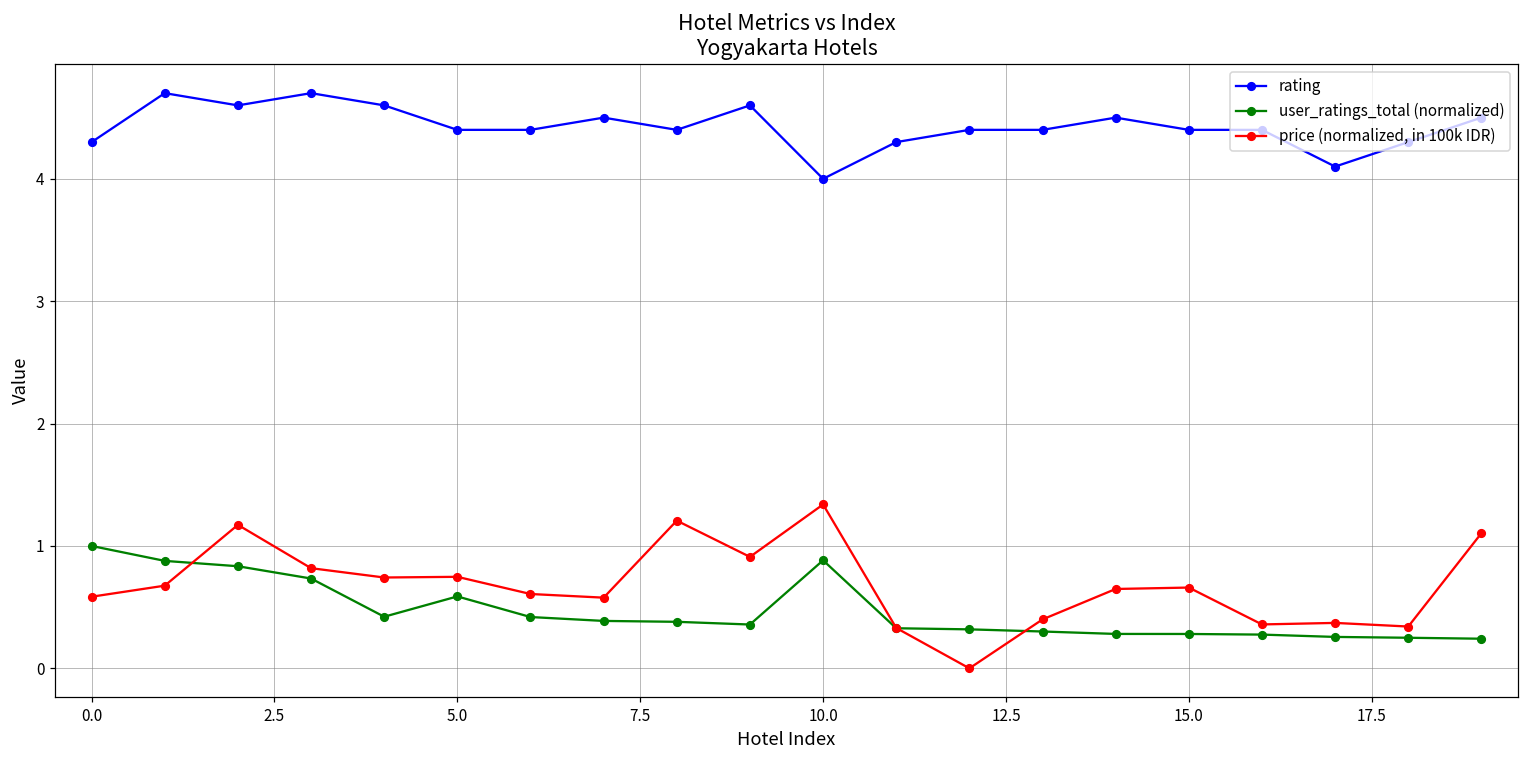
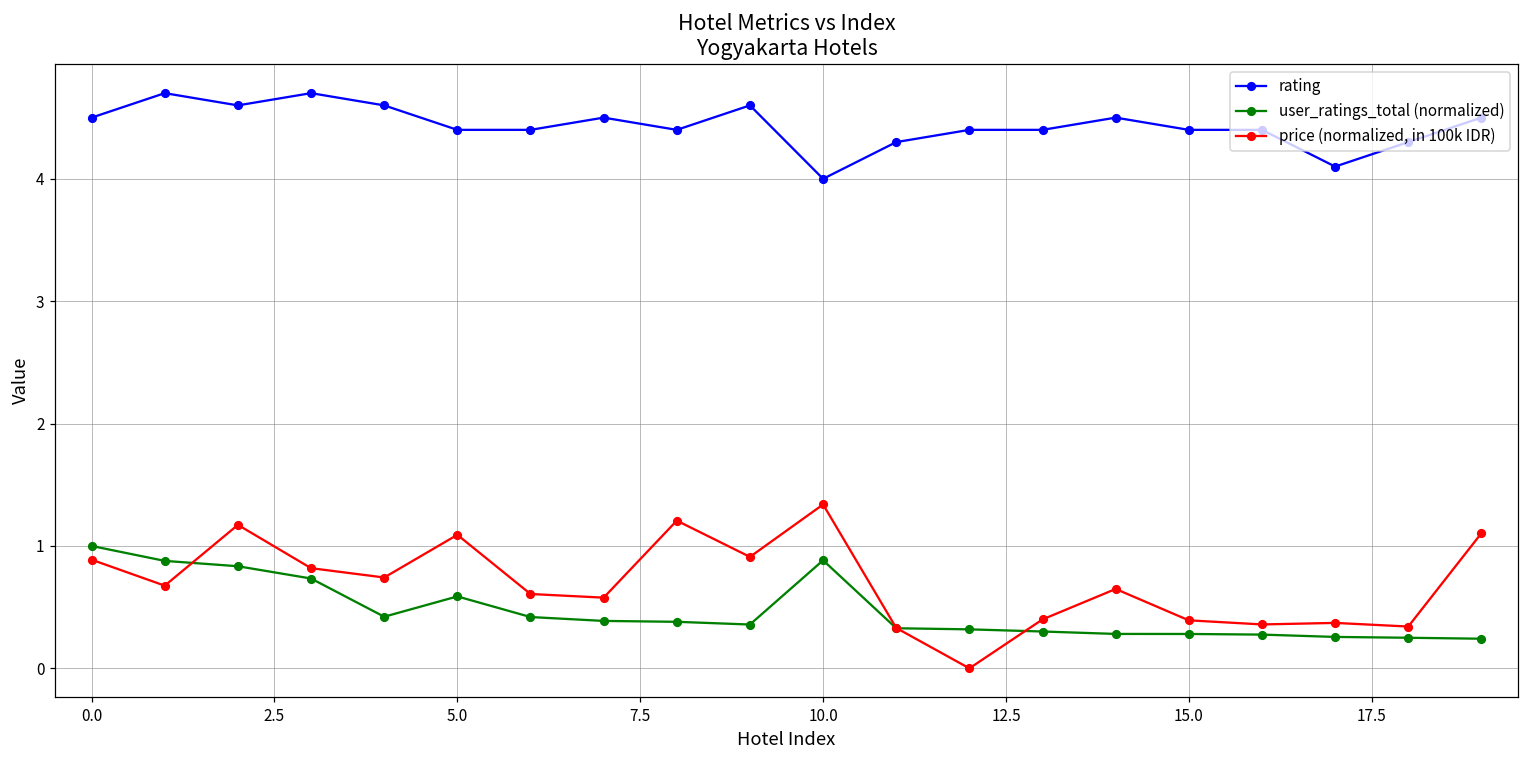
rating, 0.0: 4.3 -> 4.5
price (normalized, in 100k IDR), 0.0: 0.59 -> 0.89
price (normalized, in 100k IDR), 5.0: 0.75 -> 1.09
price (normalized, in 100k IDR), 15.0: 0.66 -> 0.39
